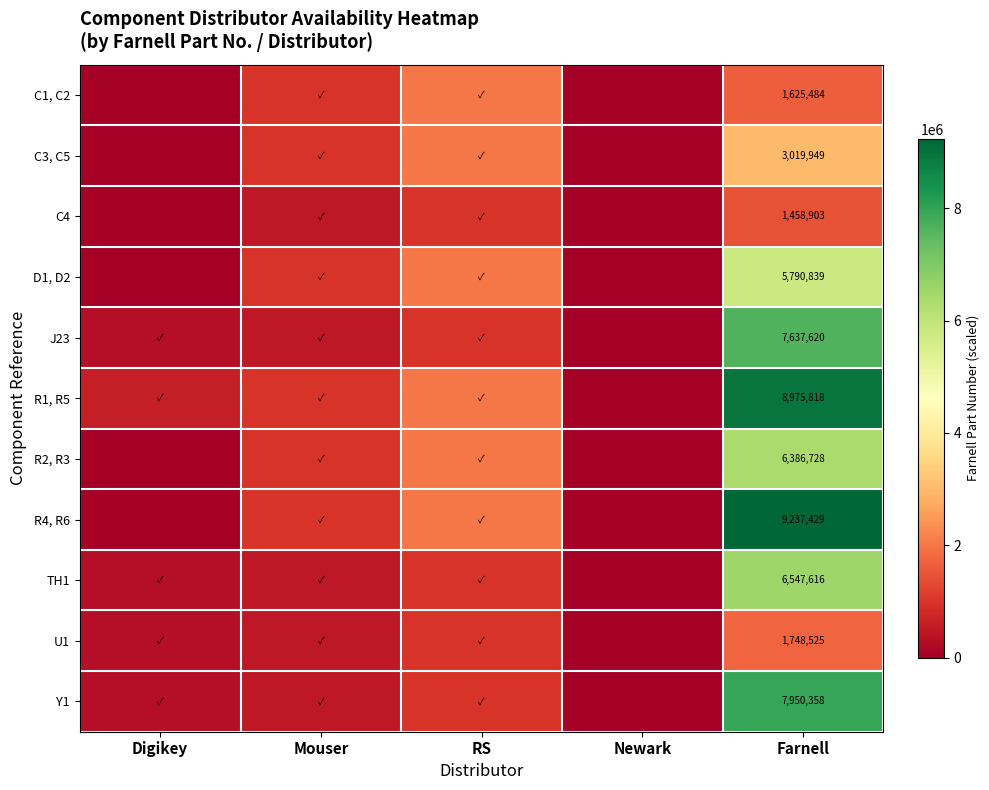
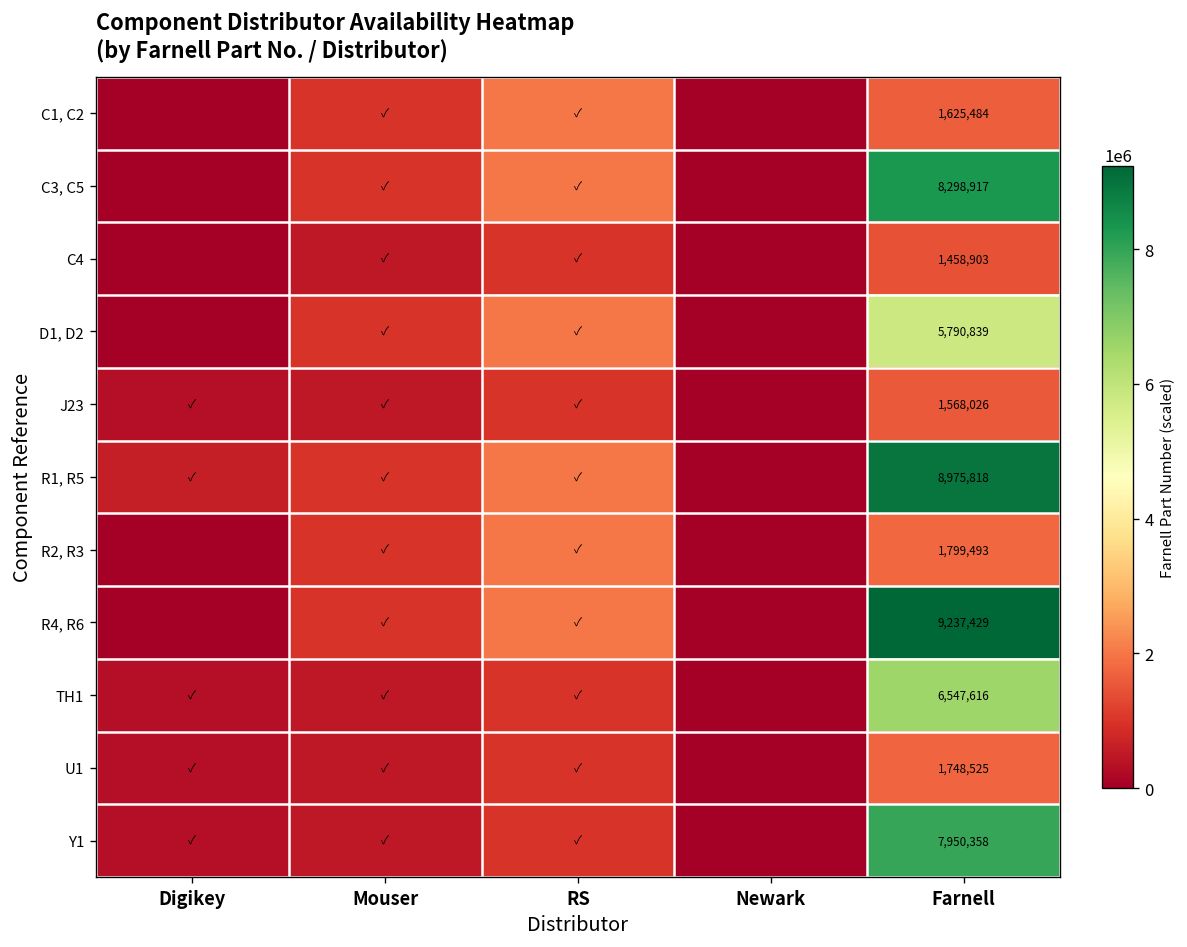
C3, C5, Farnell: 3,019,949 -> 8,298,917
J23, Farnell: 7,637,620 -> 1,568,026
R2, R3, Farnell: 6,386,728 -> 1,799,493
